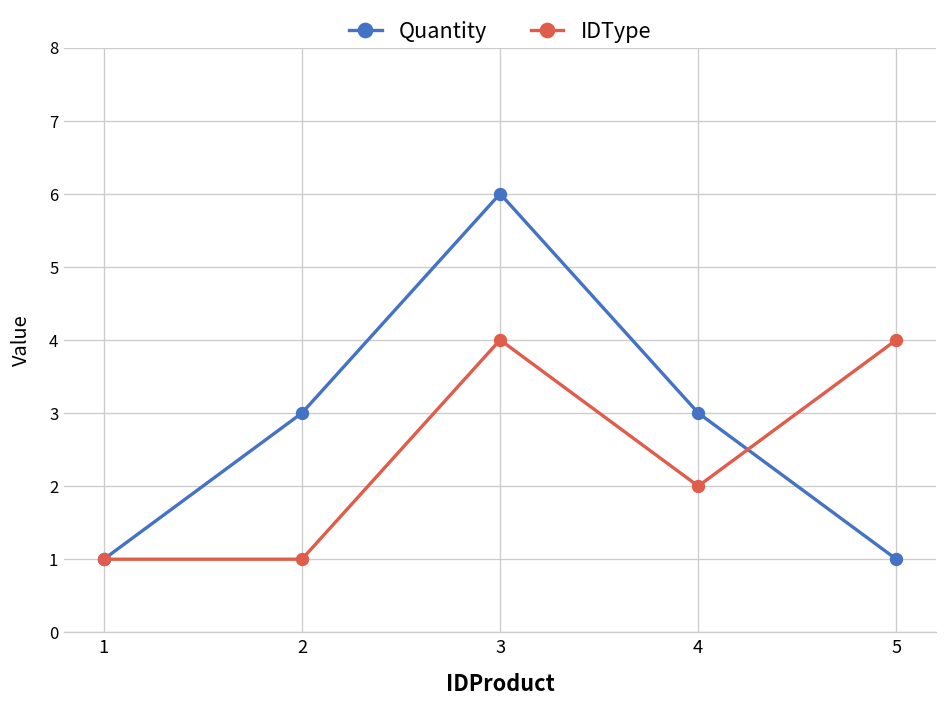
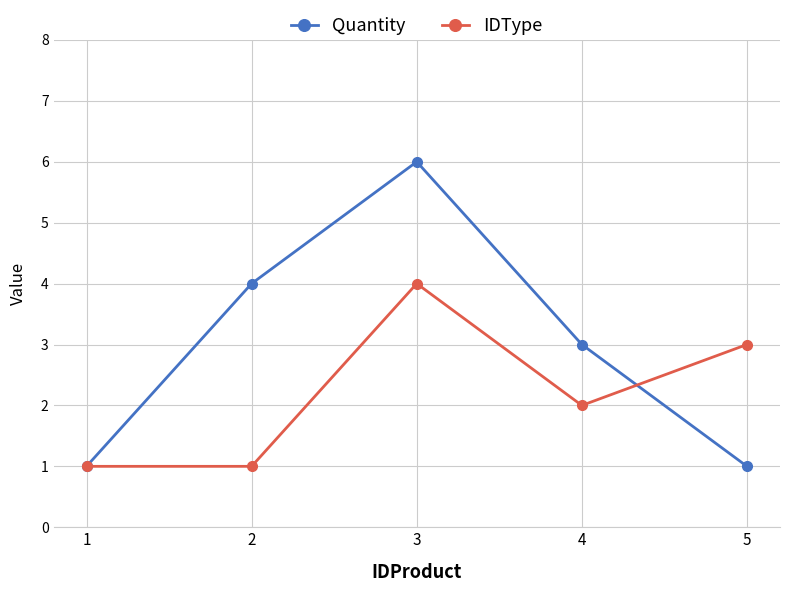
Quantity, 2: 3 -> 4
IDType, 5: 4 -> 3
